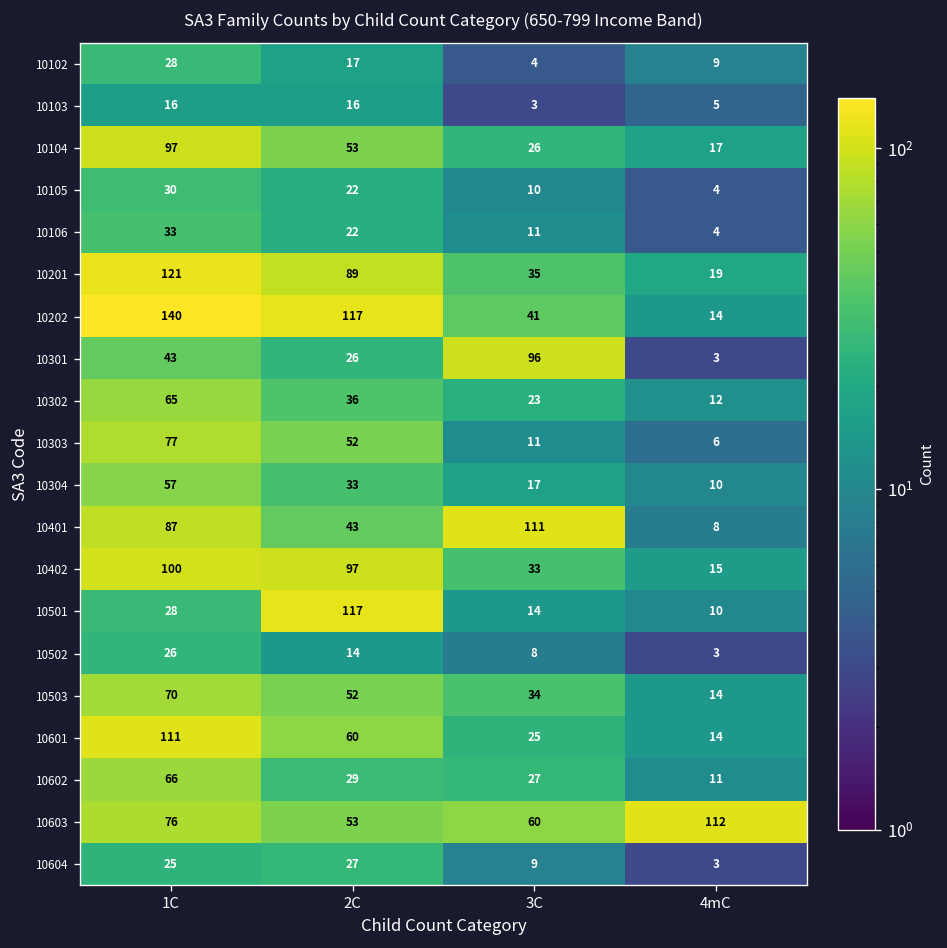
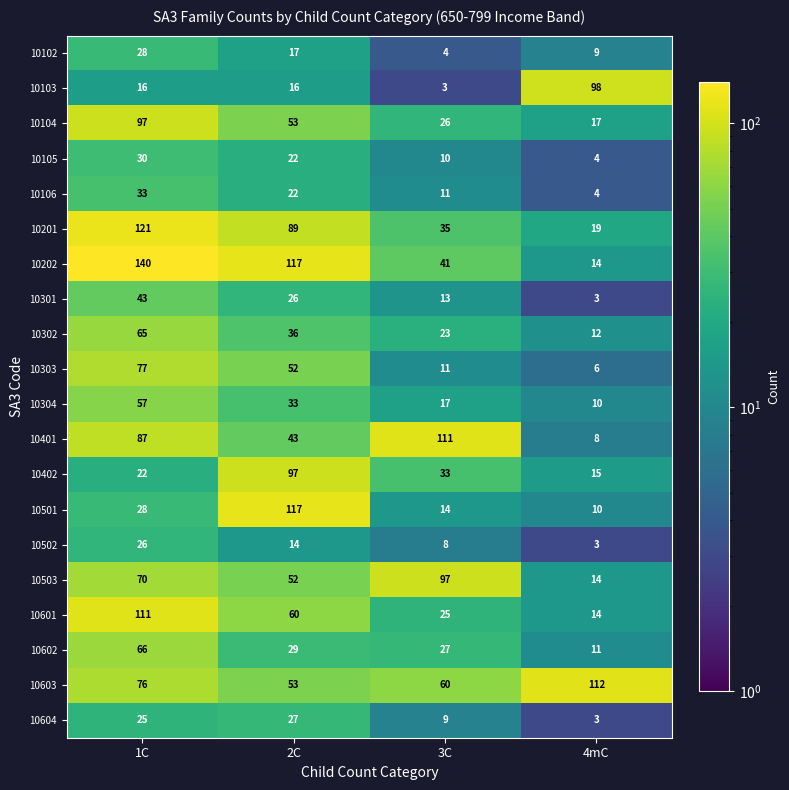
10103, 4mC: 5 -> 98
10301, 3C: 96 -> 13
10402, 1C: 100 -> 22
10503, 3C: 34 -> 97
